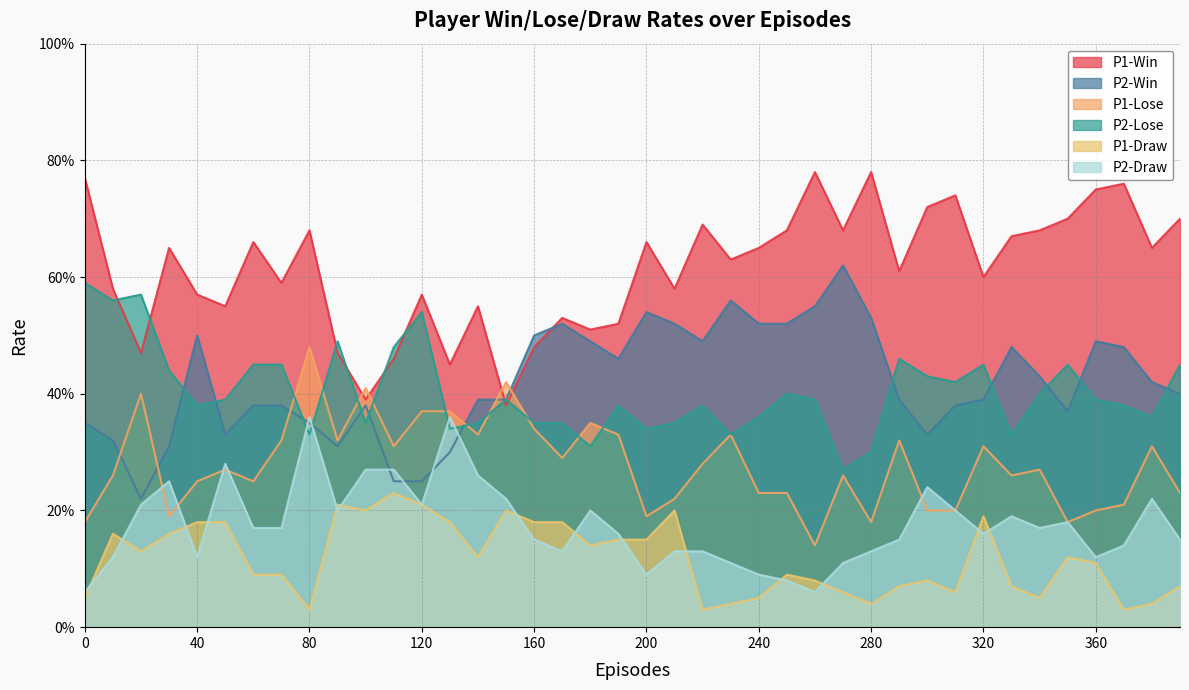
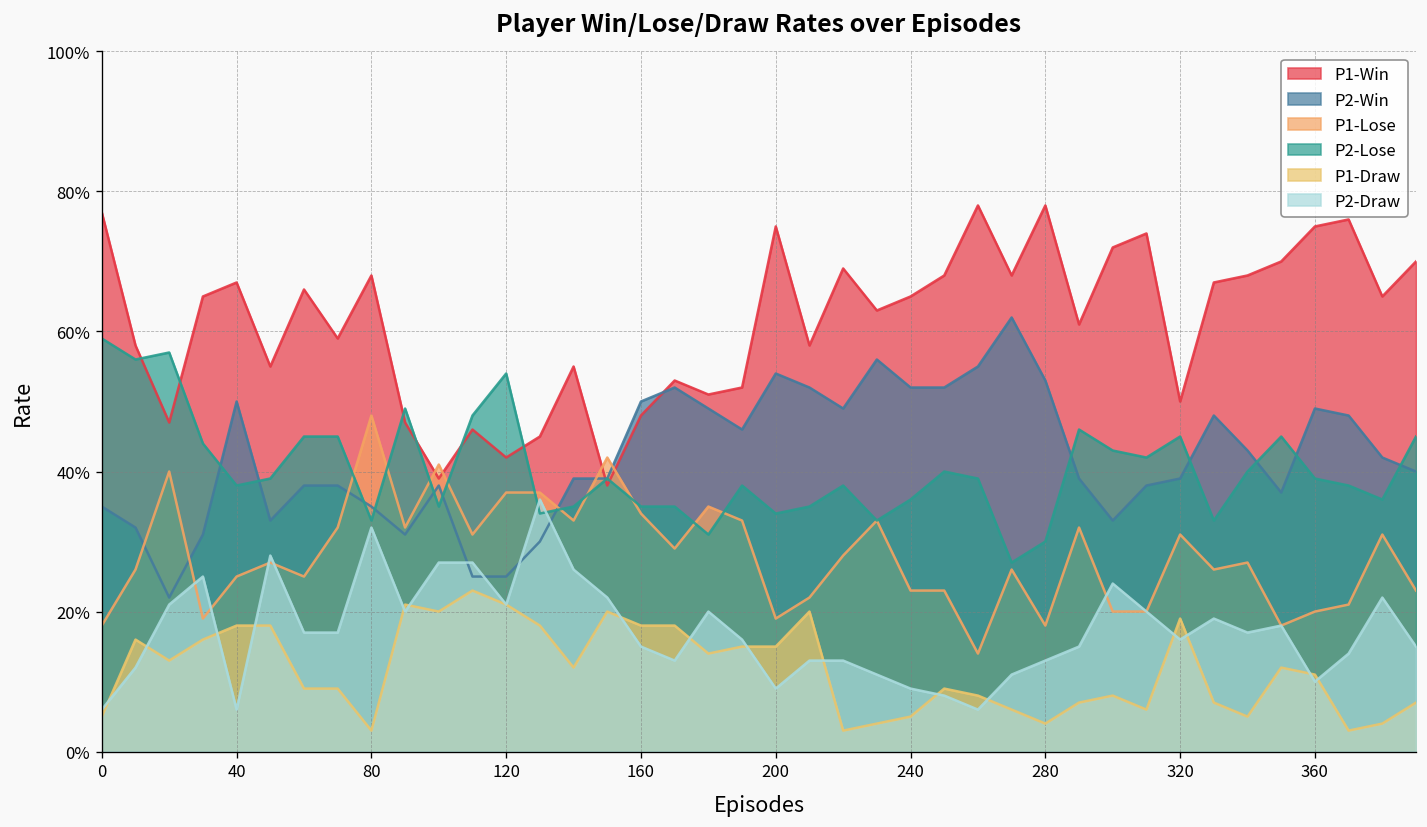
P1-Win, 40: 57% -> 67%
P2-Draw, 40: 12% -> 6%
P2-Draw, 80: 36% -> 32%
P1-Win, 120: 57% -> 42%
P1-Win, 200: 66% -> 75%
P1-Win, 320: 60% -> 50%
P2-Draw, 360: 12% -> 10%
